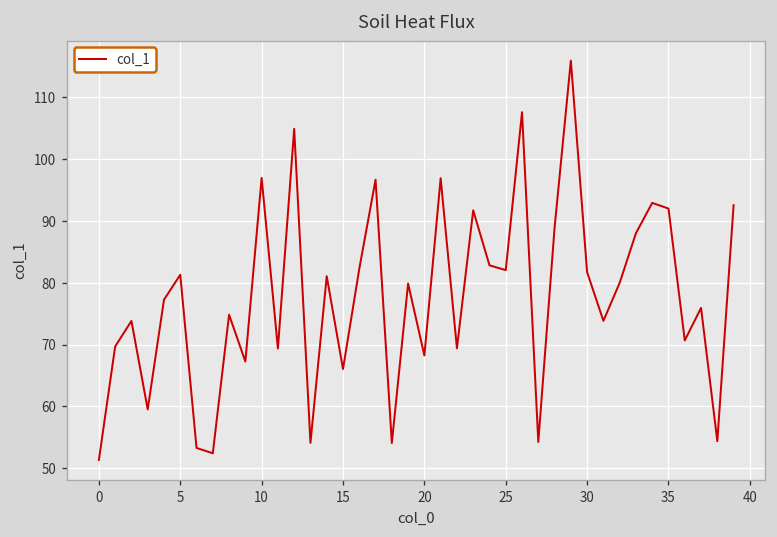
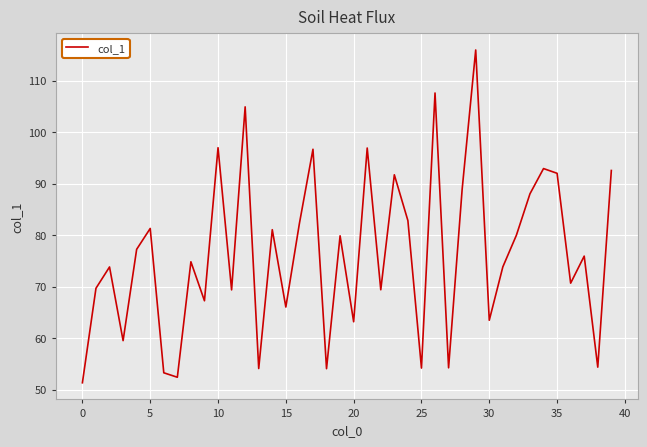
20: 68 -> 63
25: 82 -> 54
30: 82 -> 63
